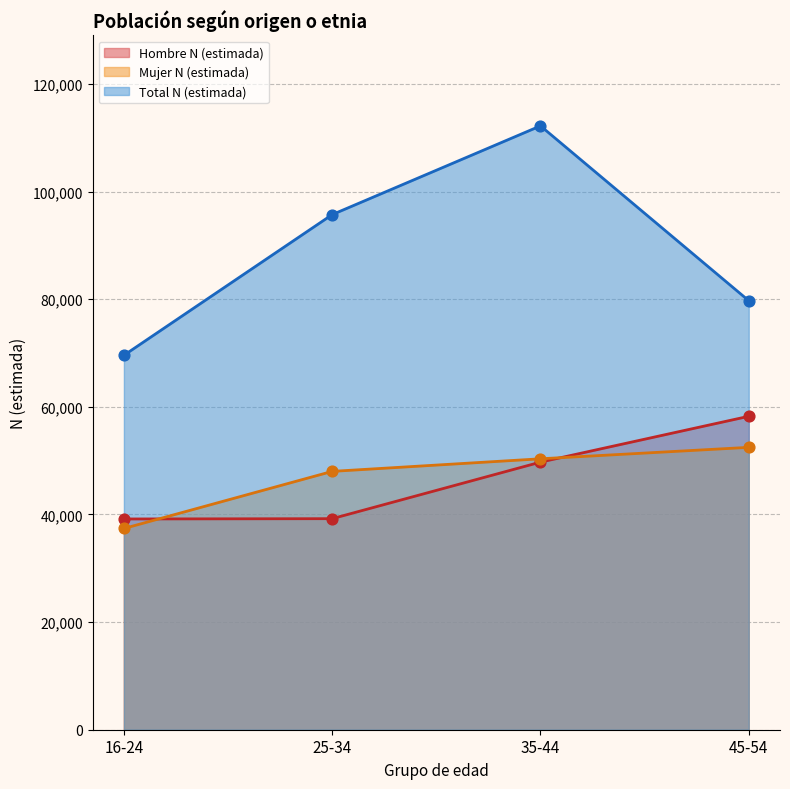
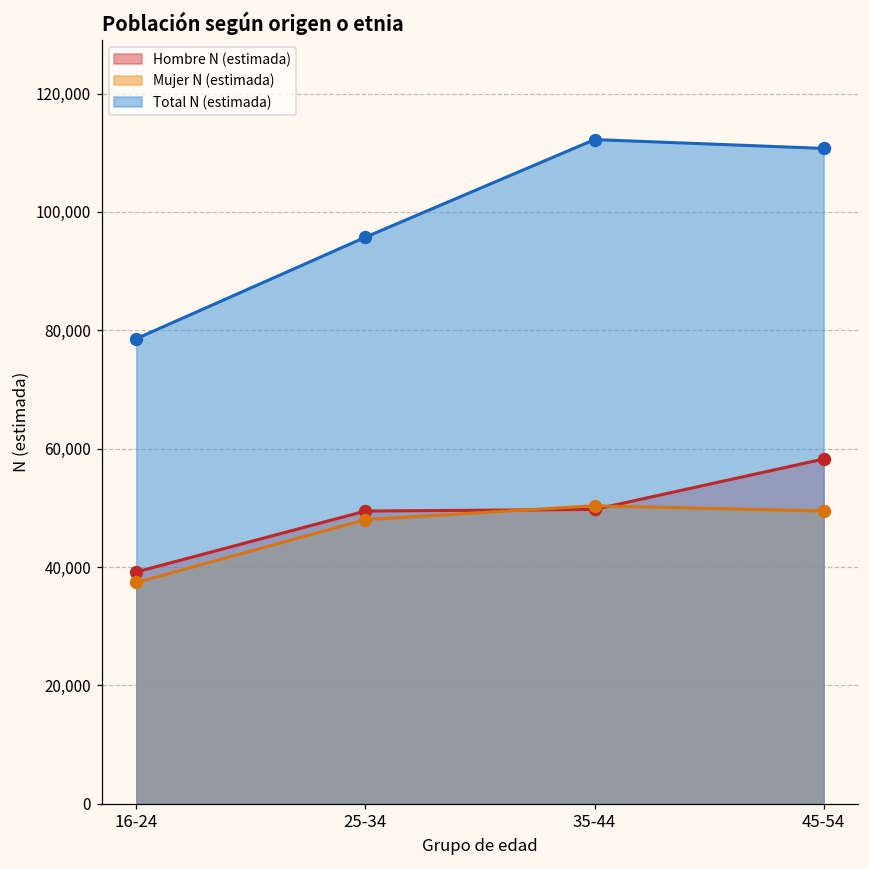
Total N (estimada), 16-24: 70,000 -> 79,000
Hombre N (estimada), 25-34: 39,000 -> 49,000
Mujer N (estimada), 45-54: 52,000 -> 49,000
Total N (estimada), 45-54: 80,000 -> 111,000
